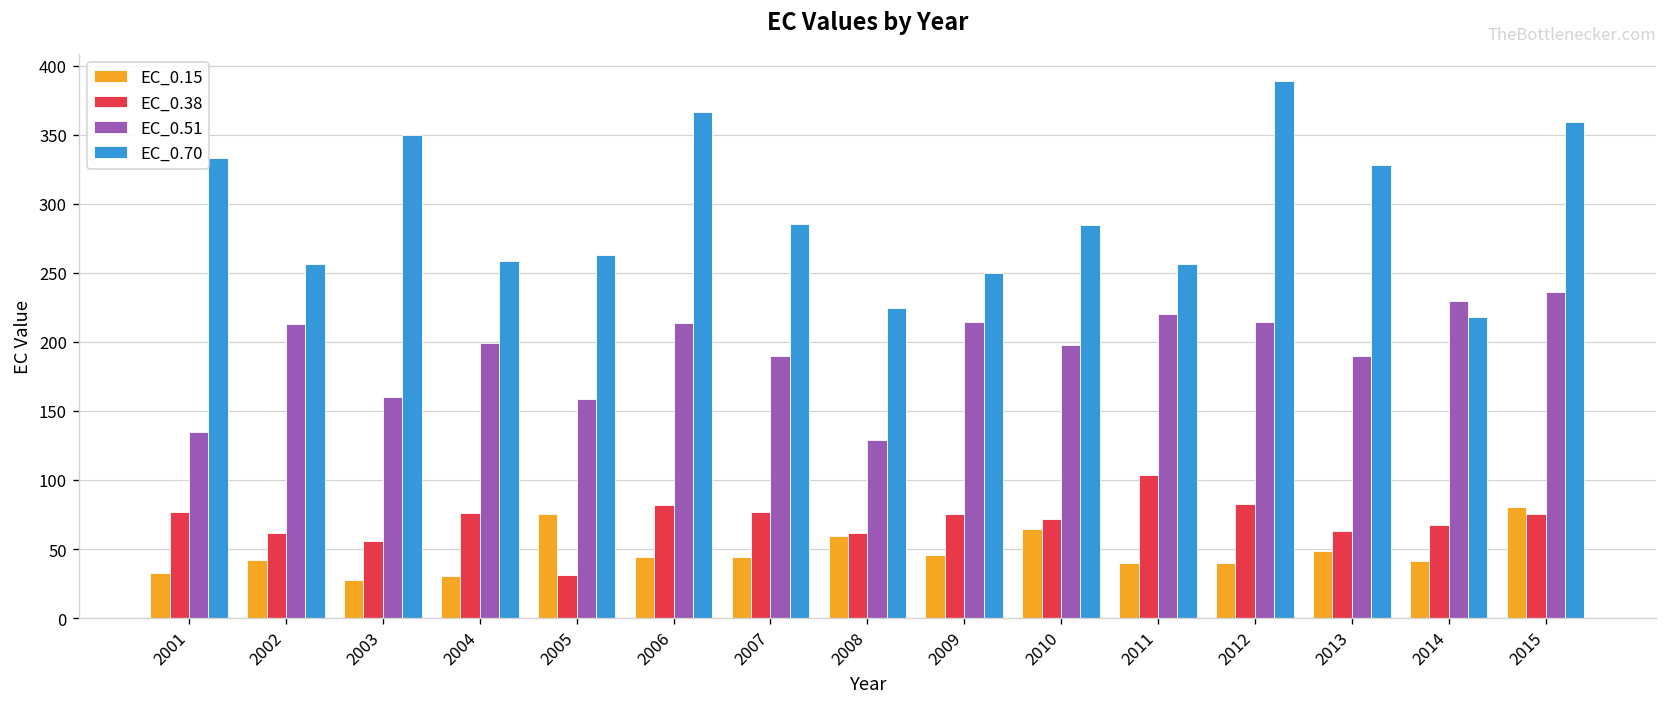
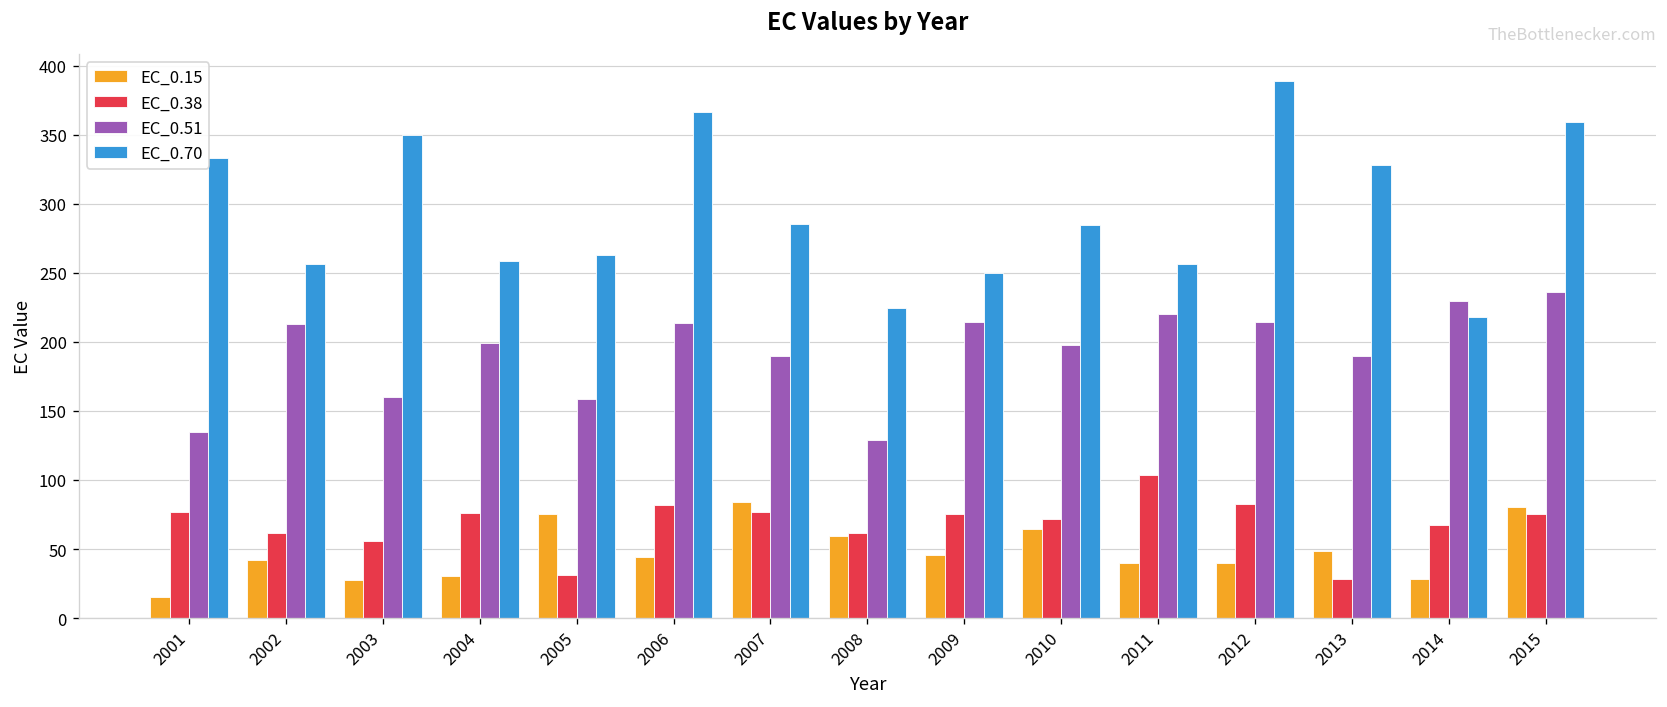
EC_0.15, 2001: 33 -> 15
EC_0.15, 2007: 45 -> 84
EC_0.38, 2013: 63 -> 28
EC_0.15, 2014: 41 -> 28
